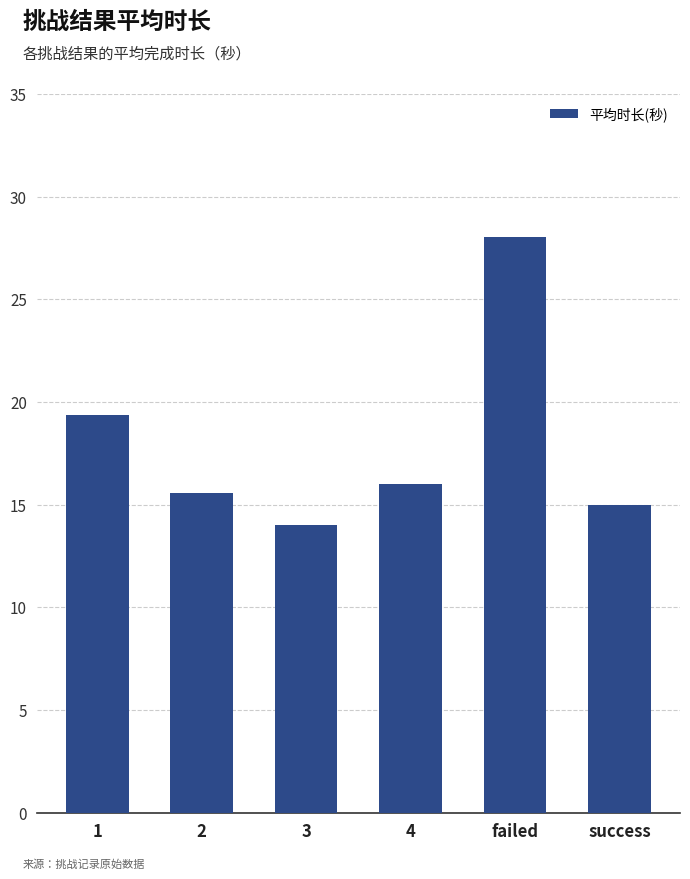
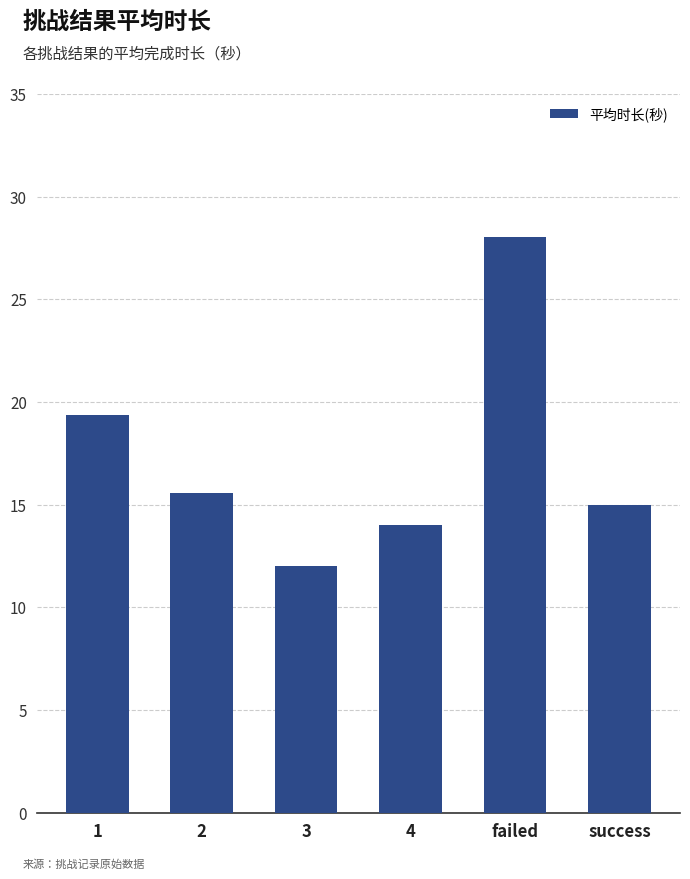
3: 14 -> 12
4: 16 -> 14
